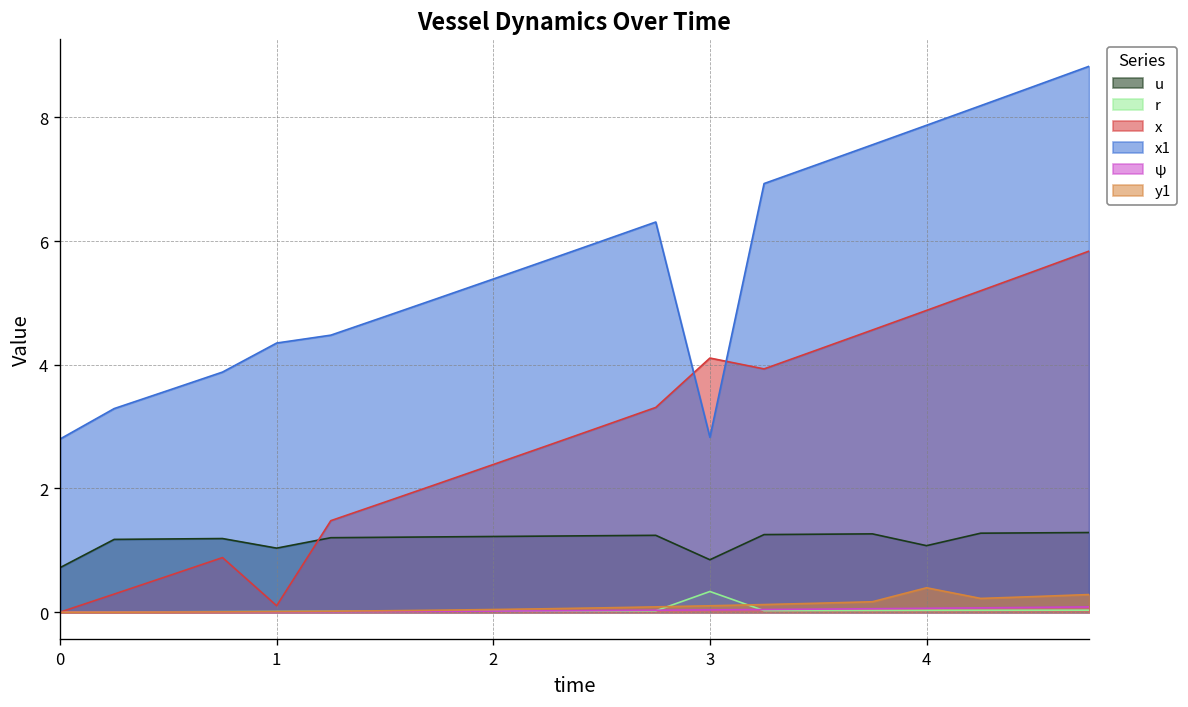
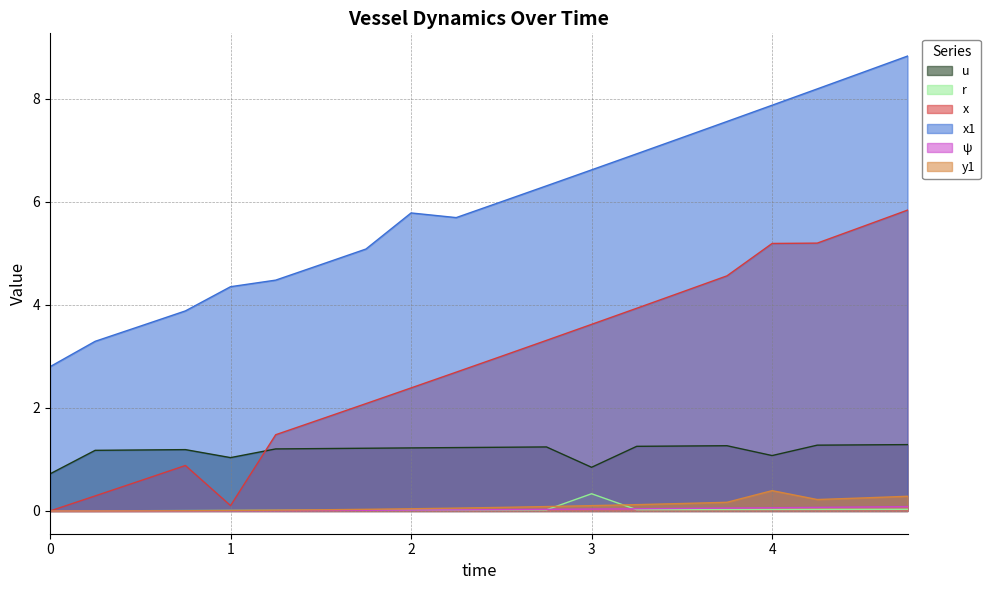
x1, 2: 5.4 -> 5.8
x, 3: 4.1 -> 3.6
x1, 3: 2.8 -> 6.6
x, 4: 4.9 -> 5.2
